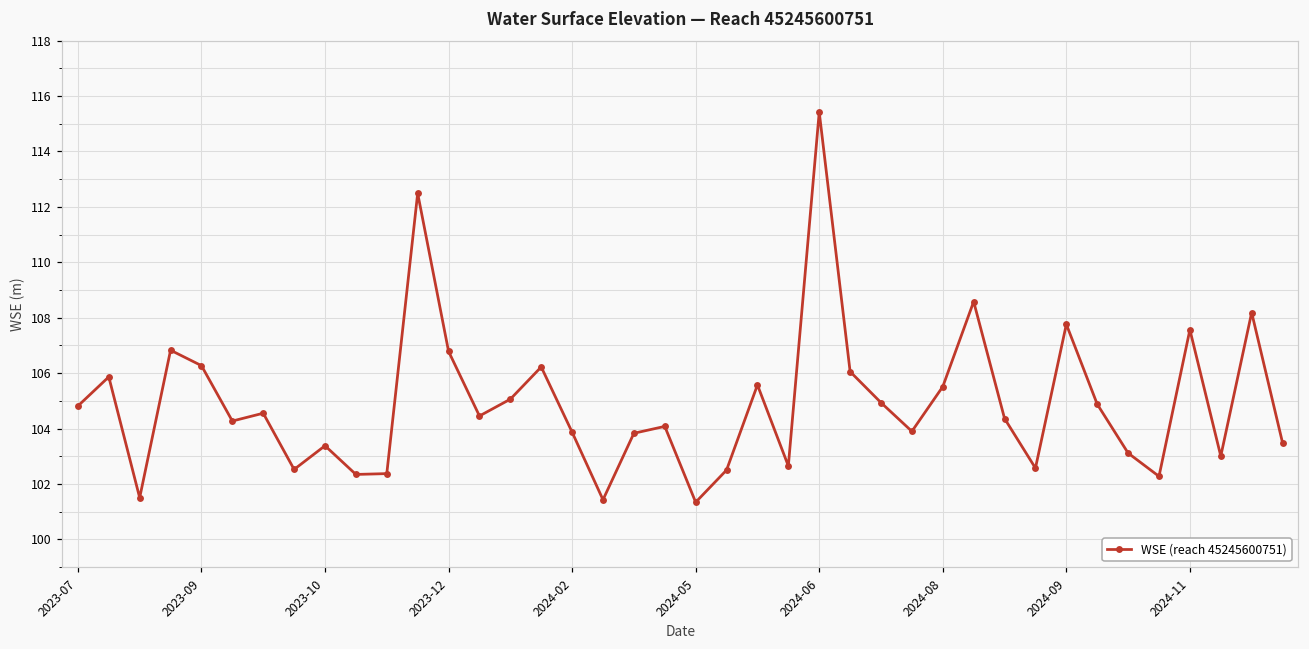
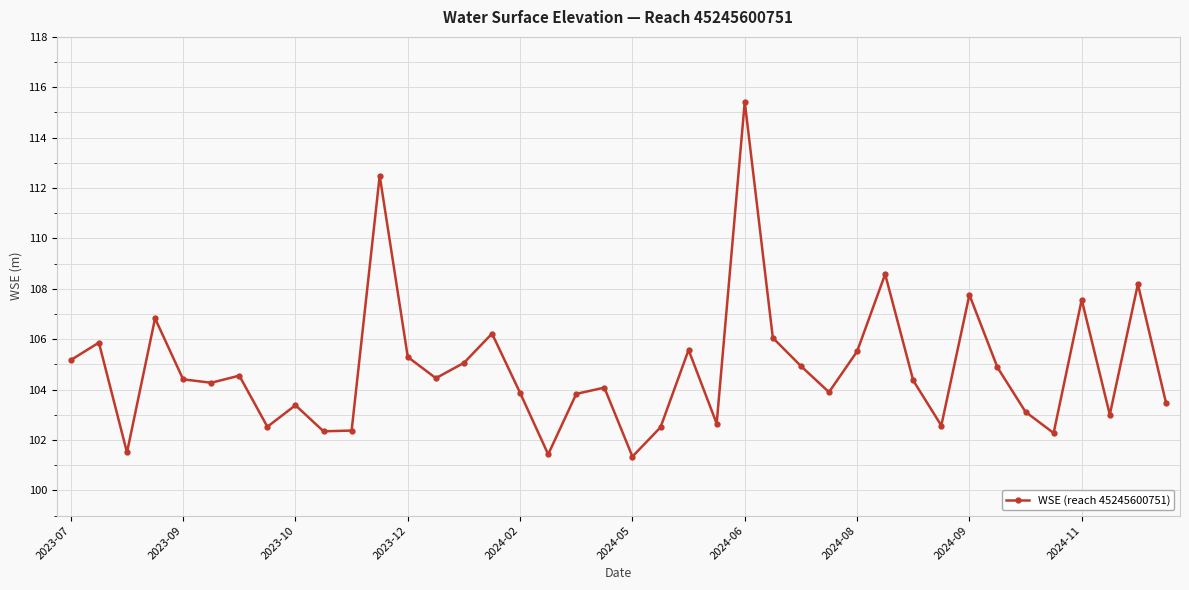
2023-07: 104.8 -> 105.2
2023-09: 106.3 -> 104.4
2023-12: 106.8 -> 105.3
